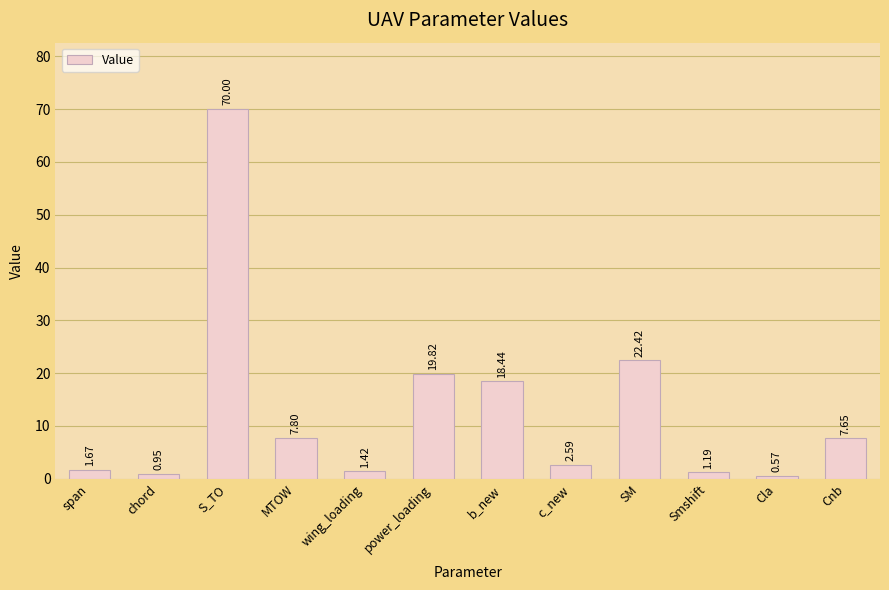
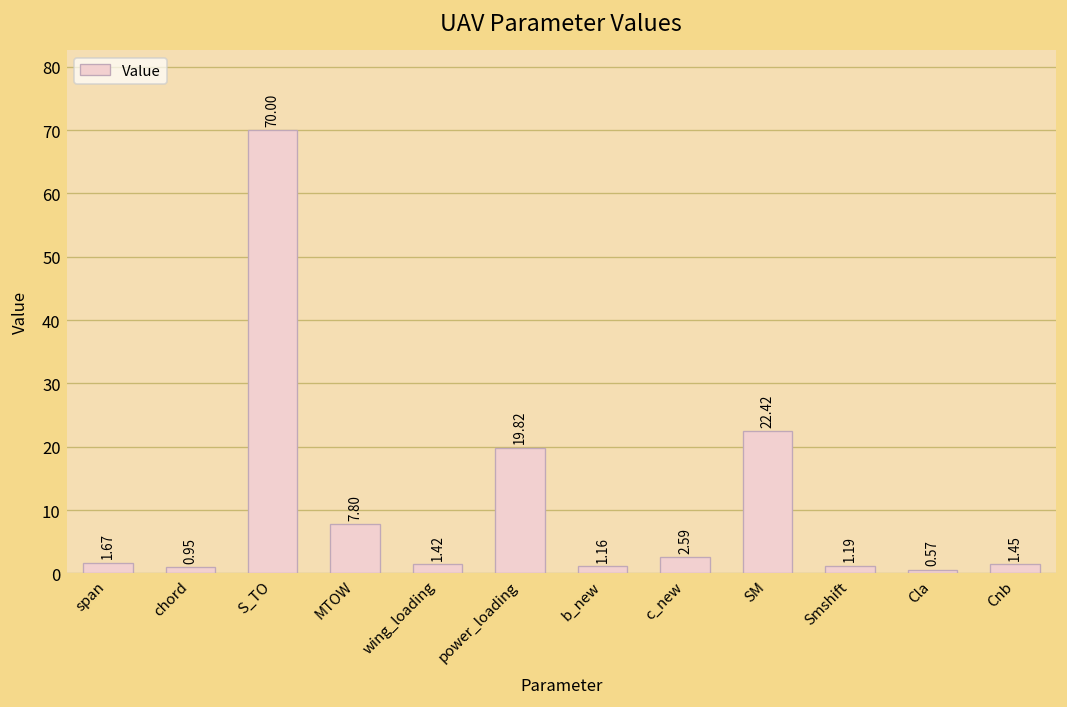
b_new: 18.44 -> 1.16
Cnb: 7.65 -> 1.45
